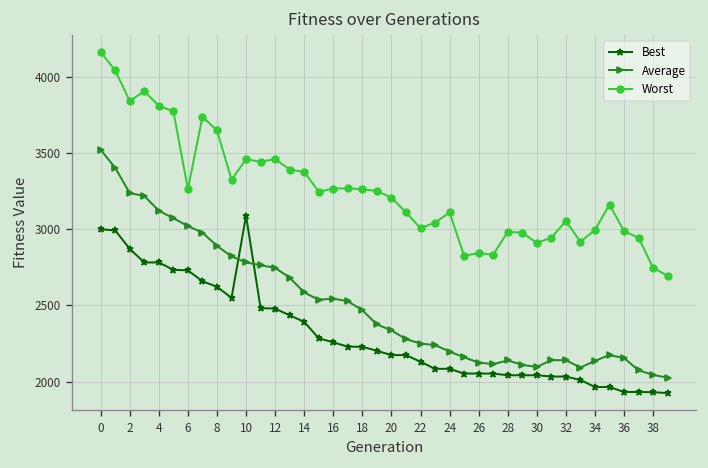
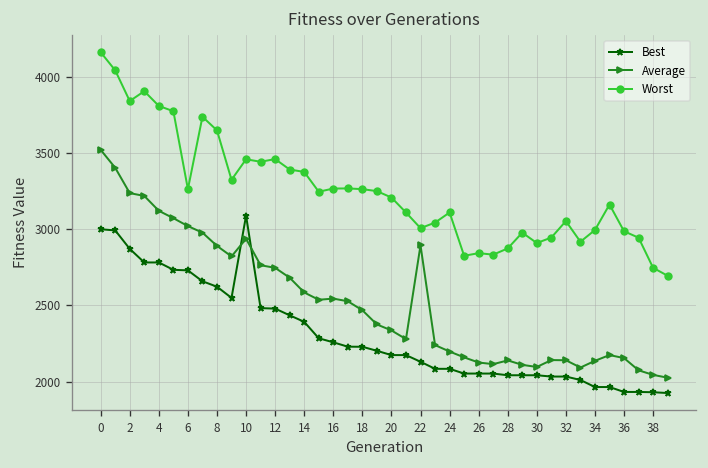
Average, 10: 2780 -> 2940
Average, 22: 2250 -> 2890
Worst, 28: 2980 -> 2870
